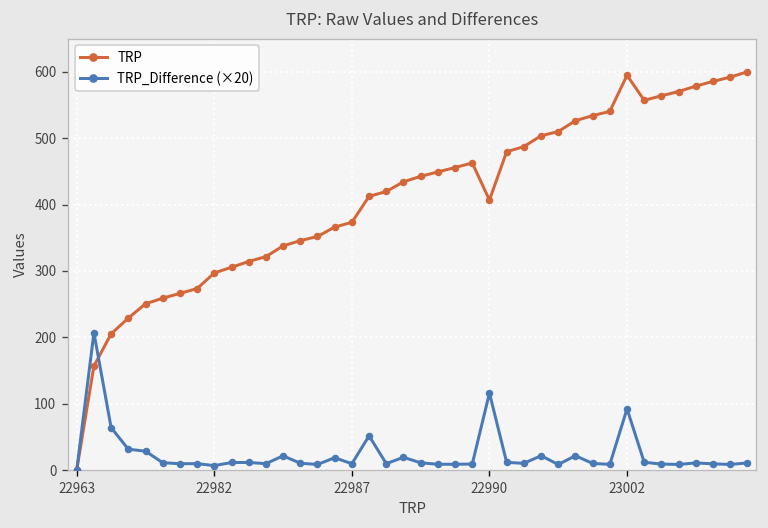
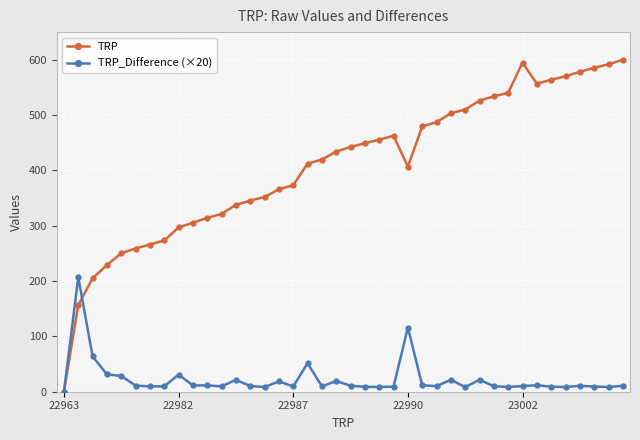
TRP_Difference (×20), 22982: 10 -> 30
TRP_Difference (×20), 23002: 90 -> 10
